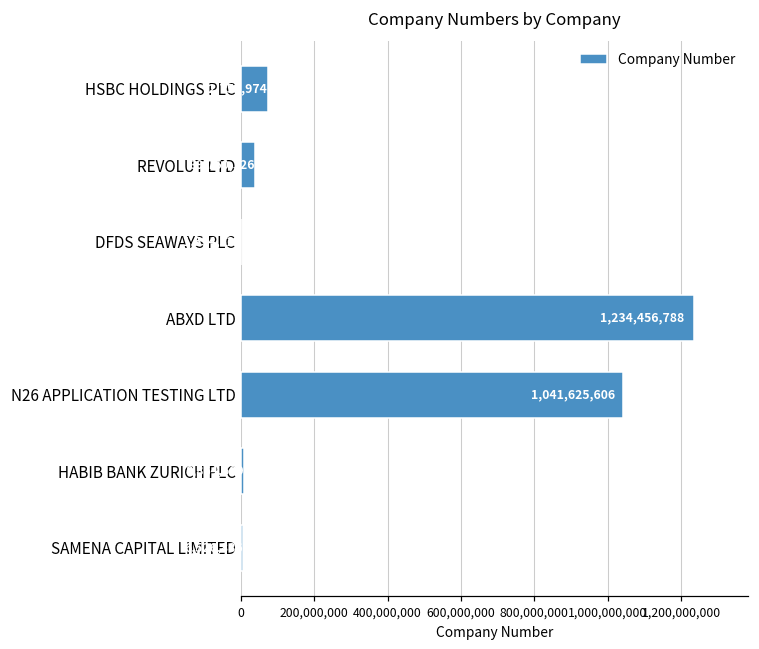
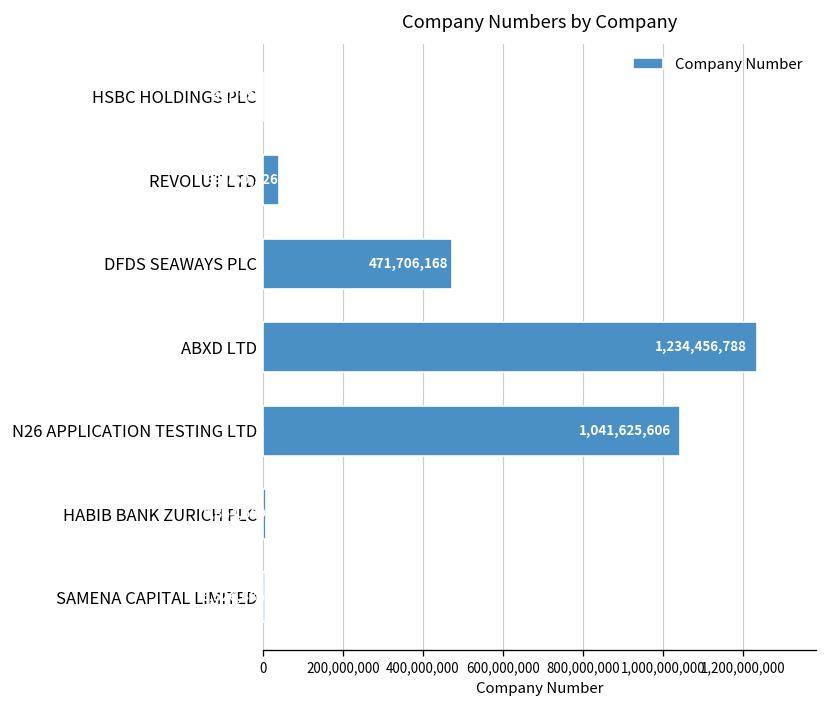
HSBC HOLDINGS PLC: 70,000,000 -> 0
DFDS SEAWAYS PLC: 0 -> 470,000,000
